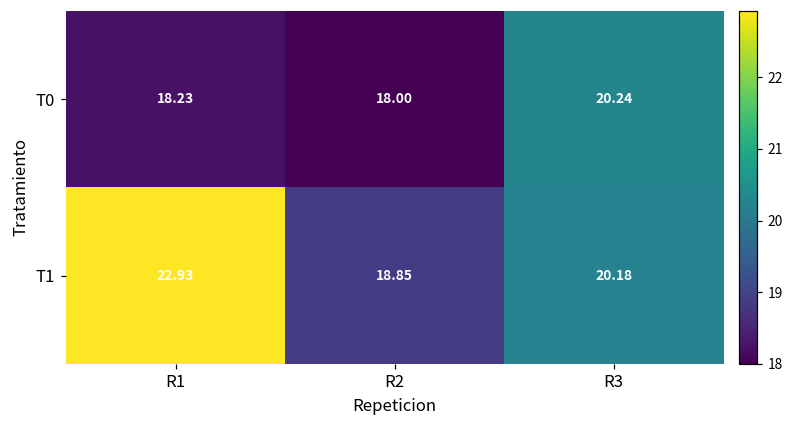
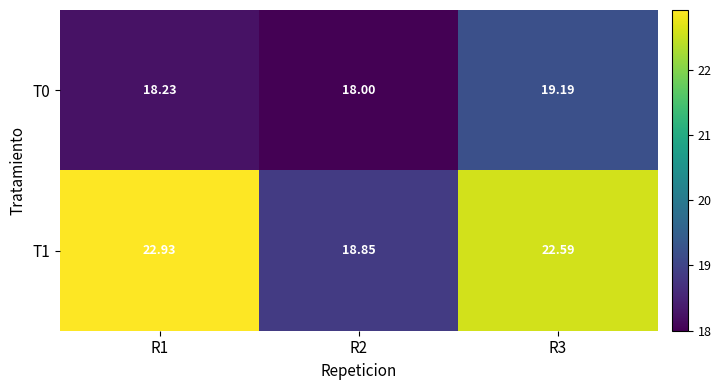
T0, R3: 20.24 -> 19.19
T1, R3: 20.18 -> 22.59
